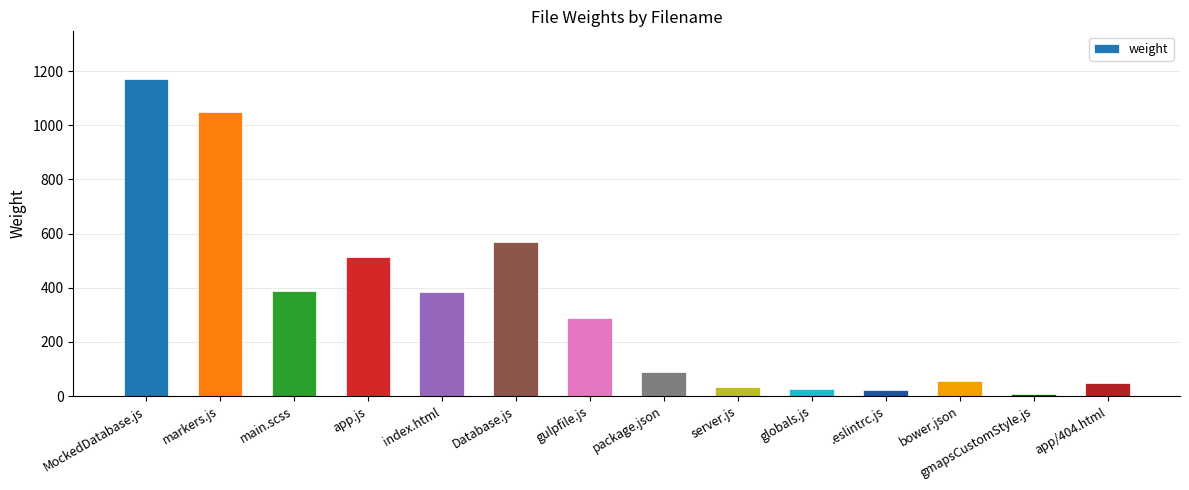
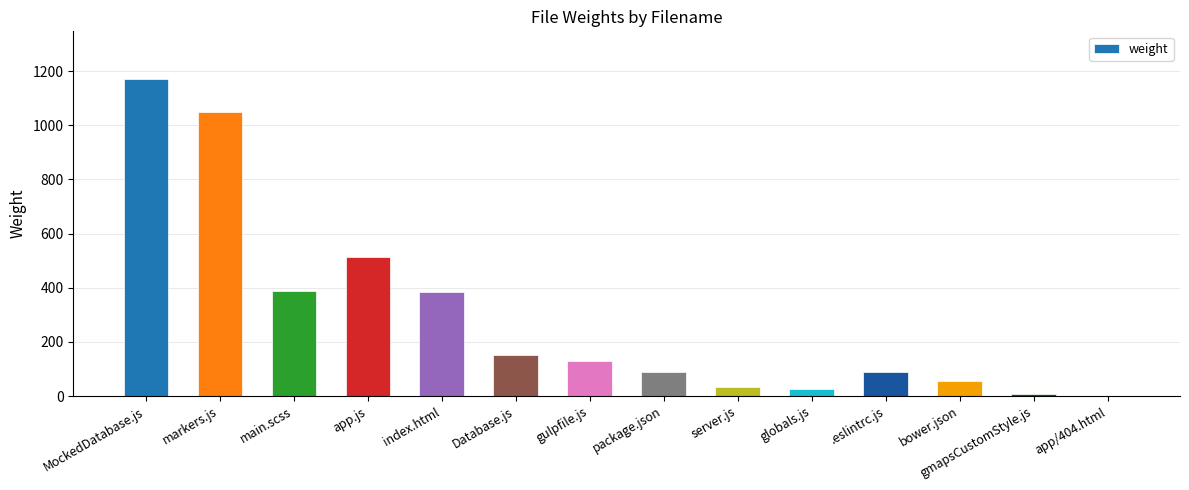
Database.js: 570 -> 150
gulpfile.js: 290 -> 130
.eslintrc.js: 20 -> 90
app/404.html: 50 -> 0
